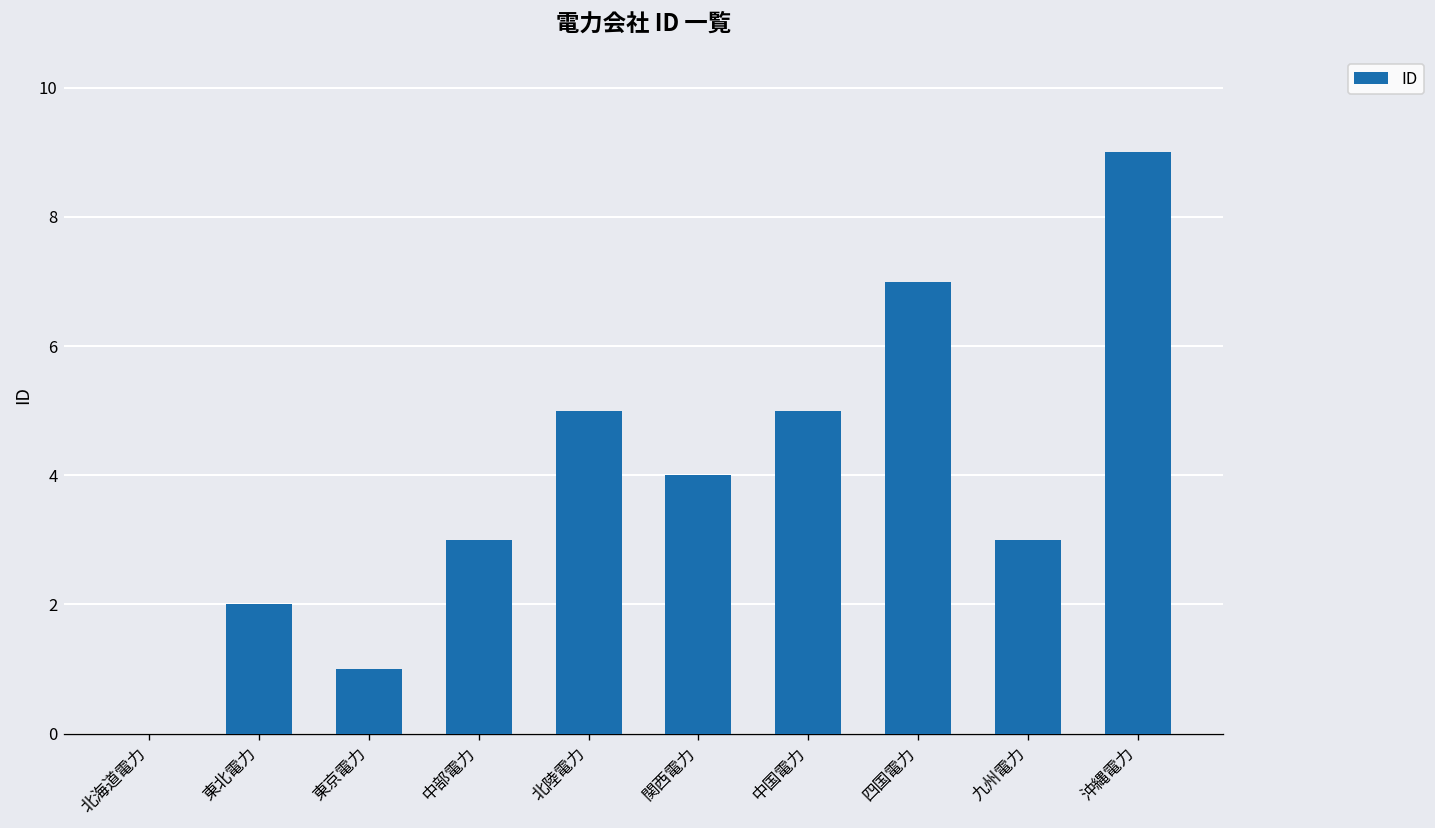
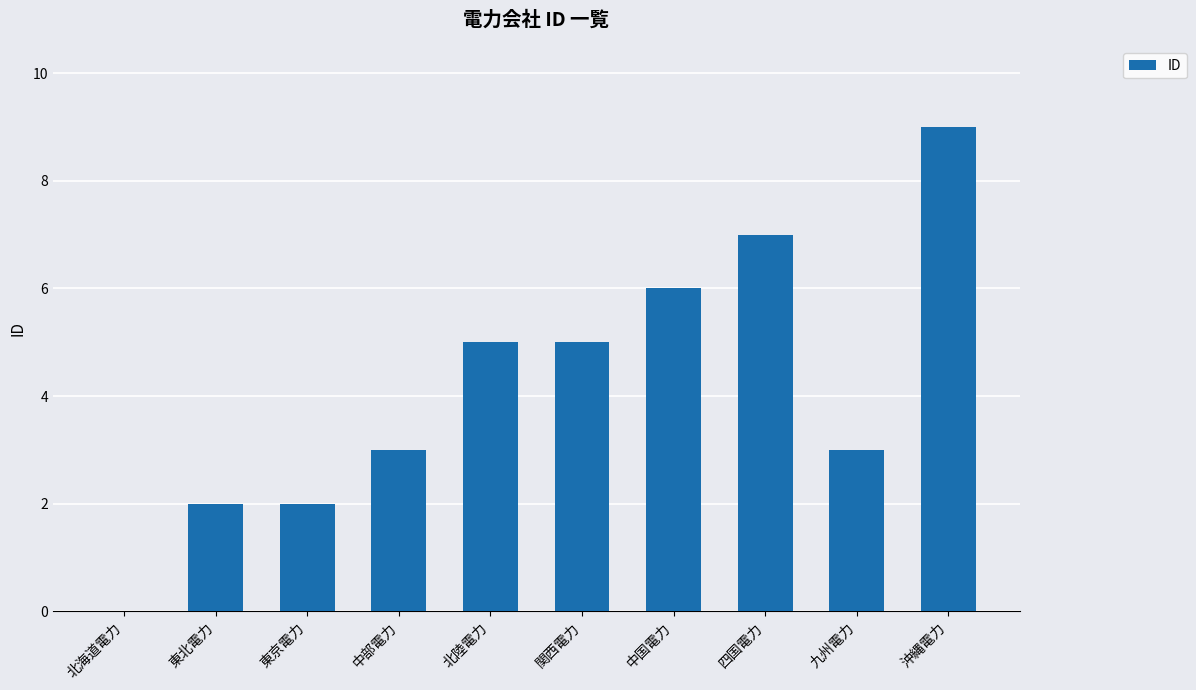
東京電力: 1 -> 2
関西電力: 4 -> 5
中国電力: 5 -> 6
